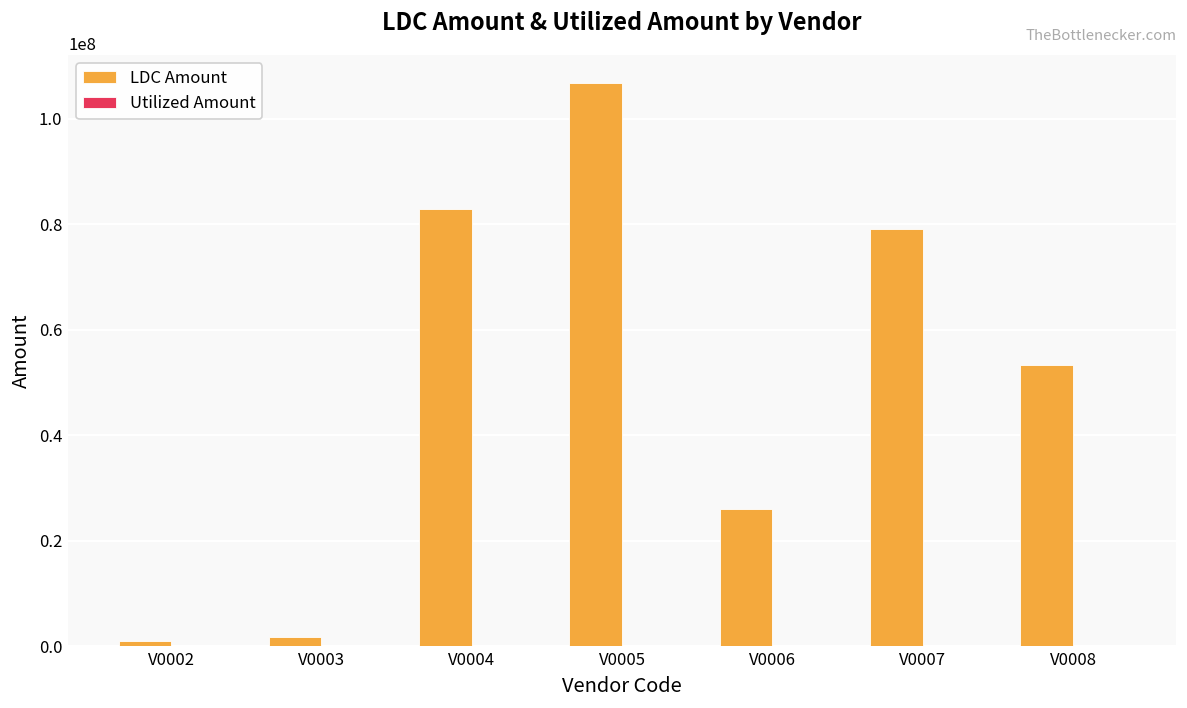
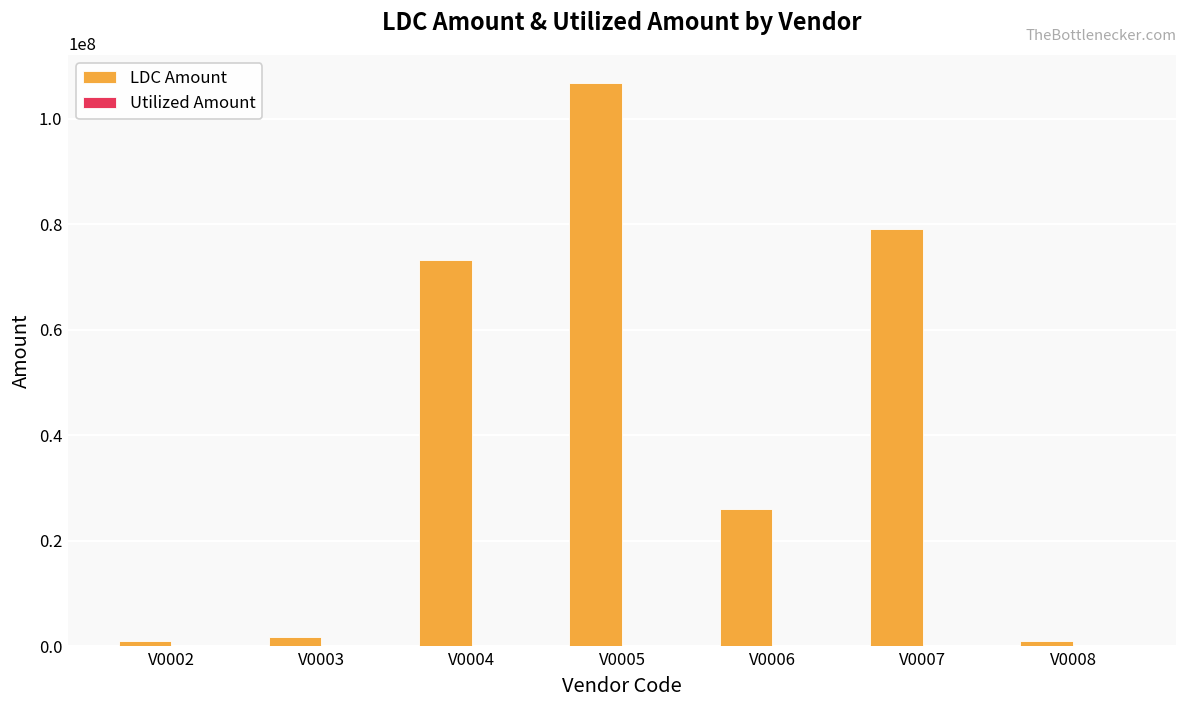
LDC Amount, V0004: 83000000 -> 73000000
LDC Amount, V0008: 53000000 -> 1000000
